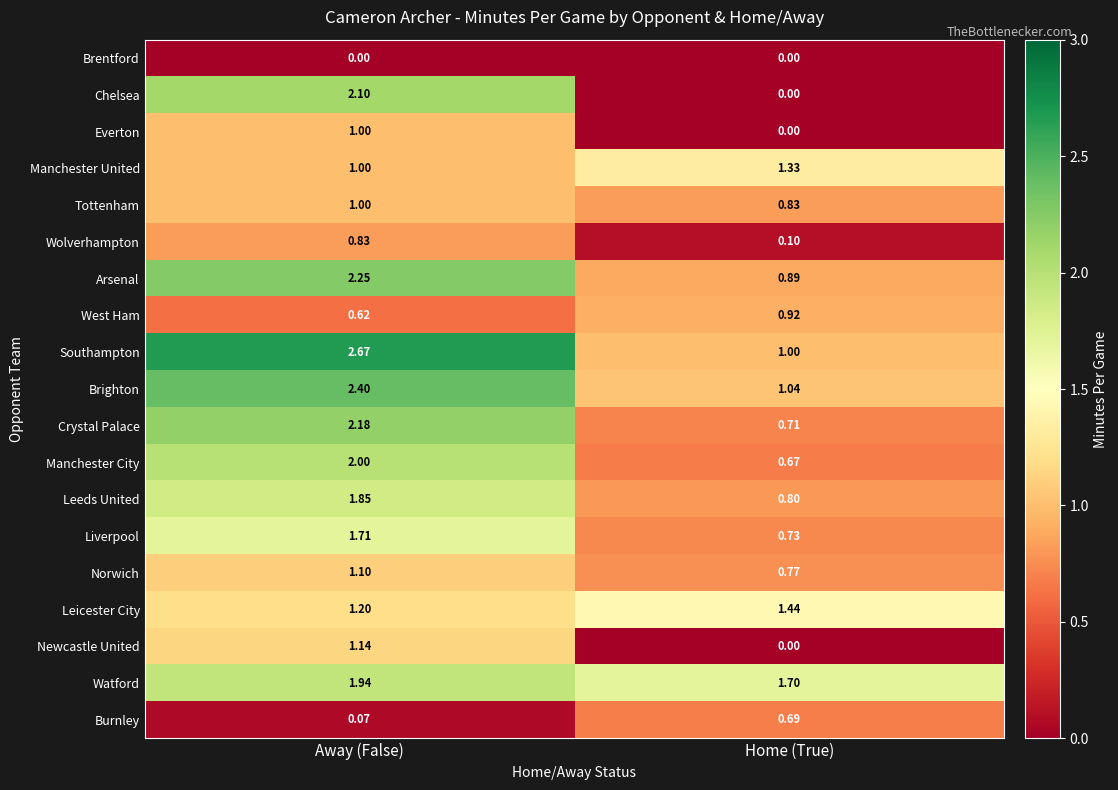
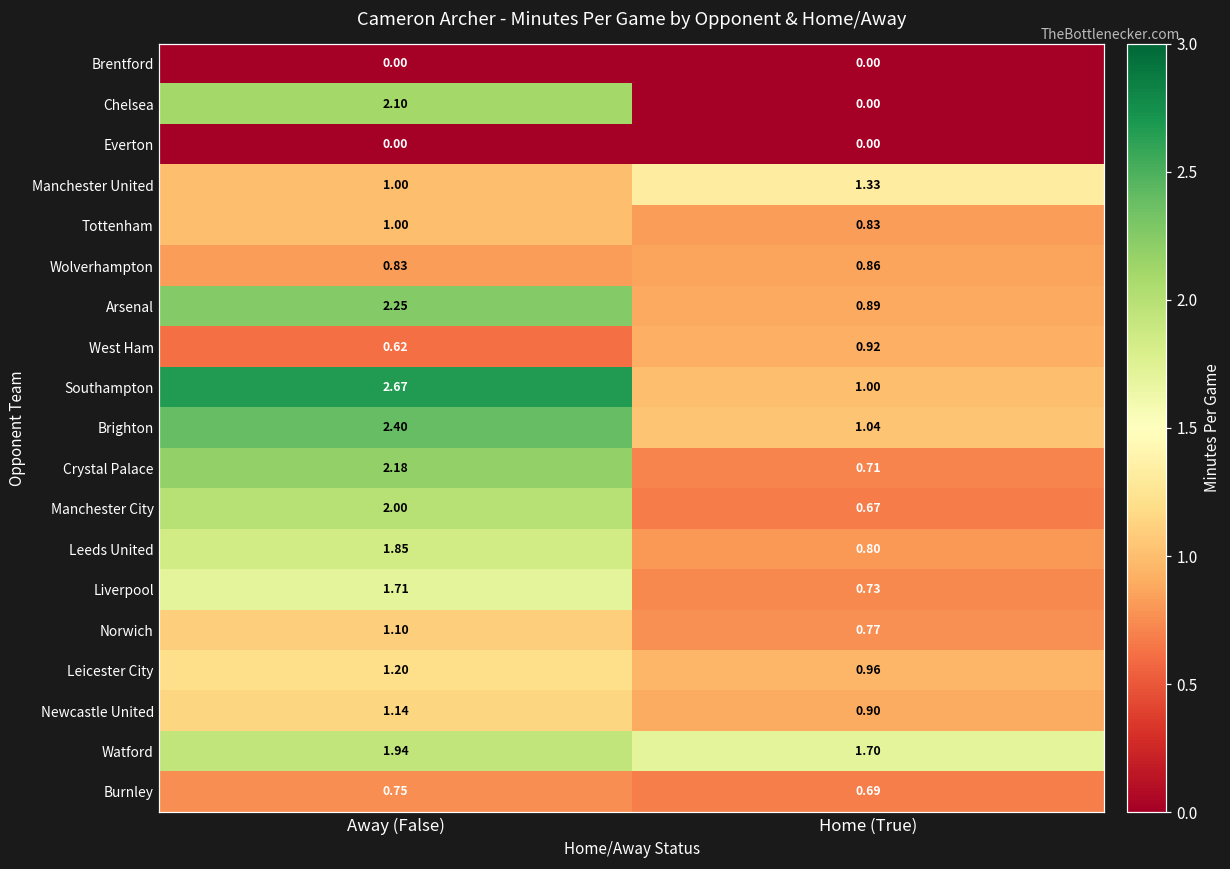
Everton, Away (False): 1.00 -> 0.00
Wolverhampton, Home (True): 0.10 -> 0.86
Leicester City, Home (True): 1.44 -> 0.96
Newcastle United, Home (True): 0.00 -> 0.90
Burnley, Away (False): 0.07 -> 0.75
